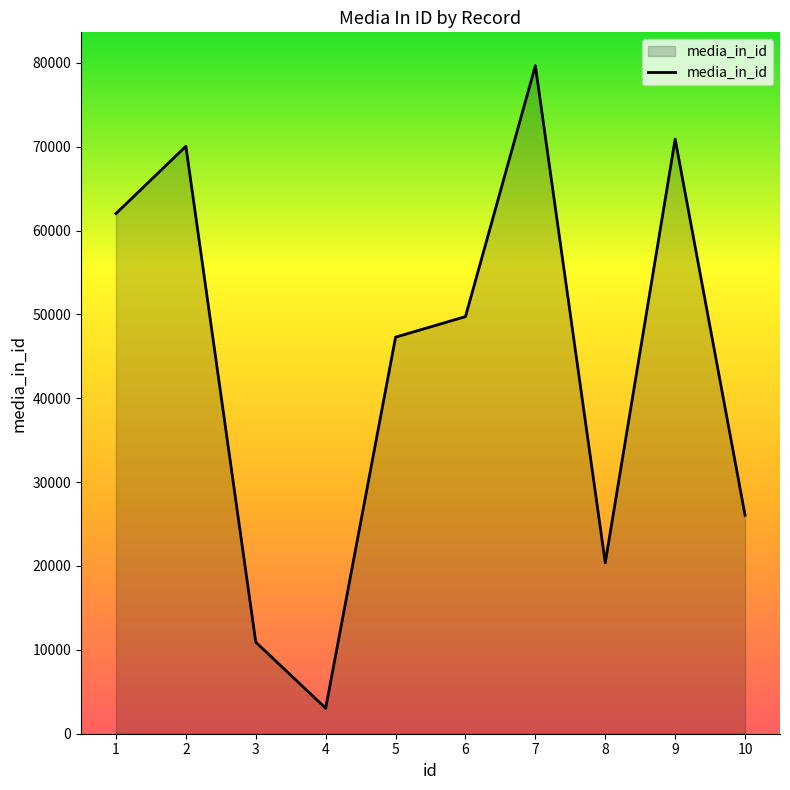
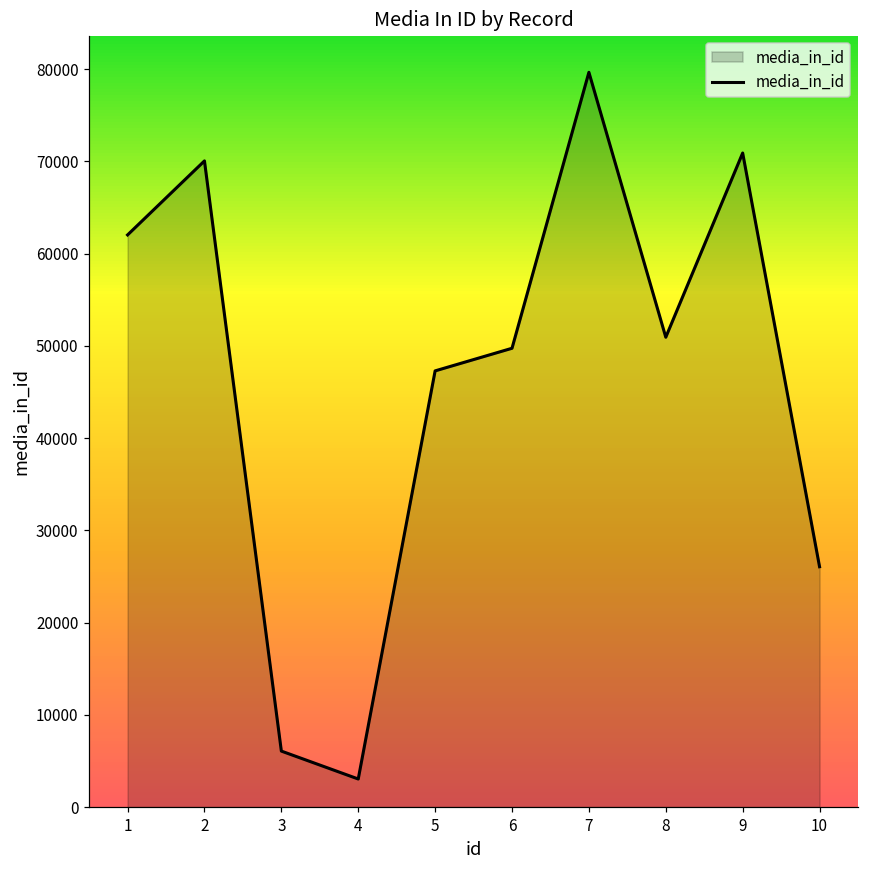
3: 11000 -> 6000
8: 20000 -> 51000
